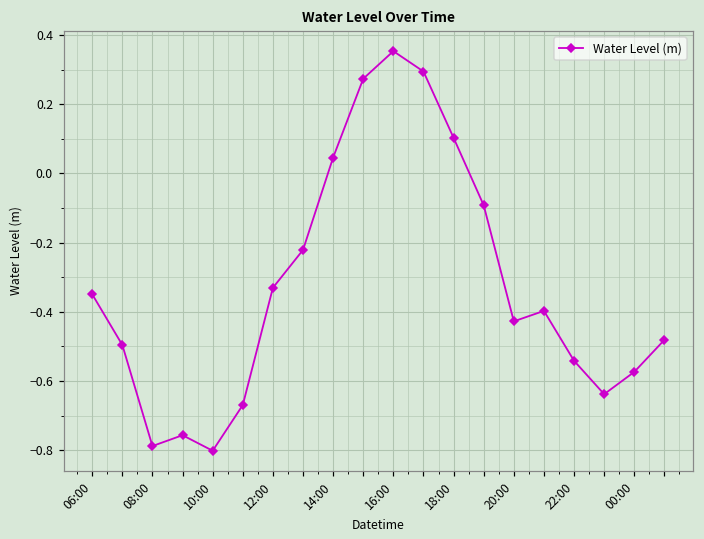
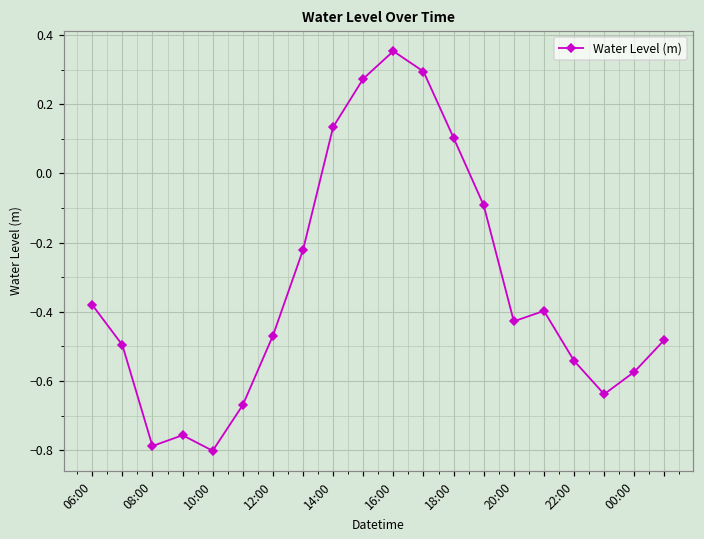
06:00: -0.35 -> -0.38
12:00: -0.33 -> -0.47
14:00: 0.05 -> 0.13
